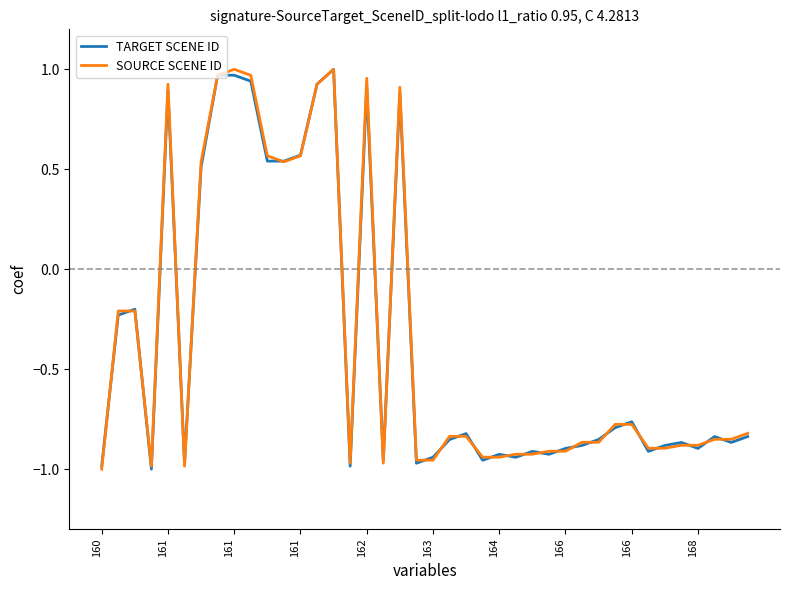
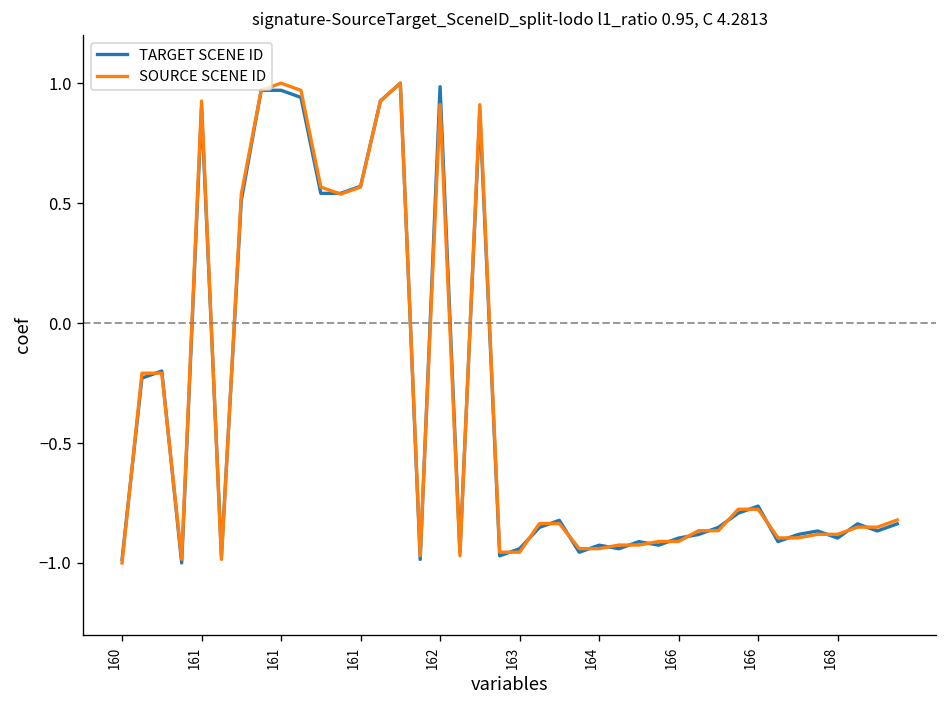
TARGET SCENE ID, 162: 0.91 -> 0.99
SOURCE SCENE ID, 162: 0.96 -> 0.91
